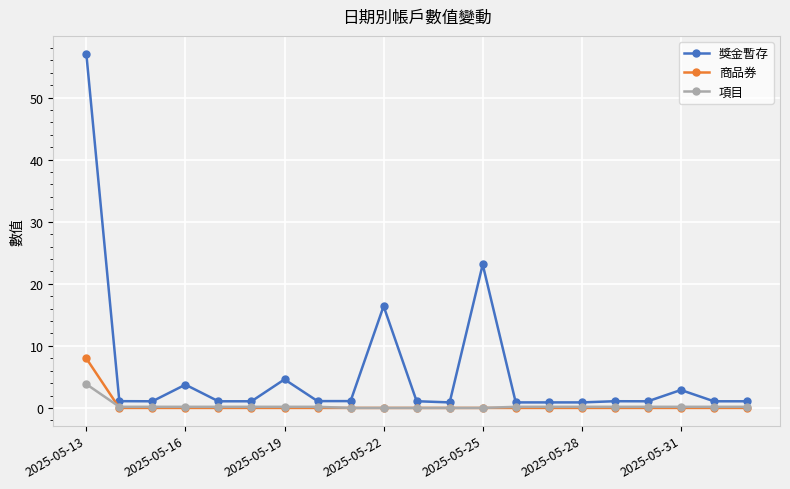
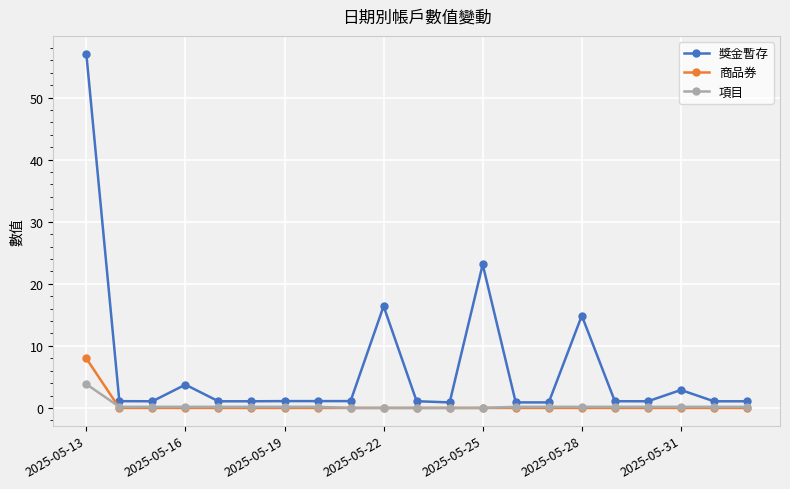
獎金暫存, 2025-05-19: 5 -> 1
獎金暫存, 2025-05-28: 1 -> 15
